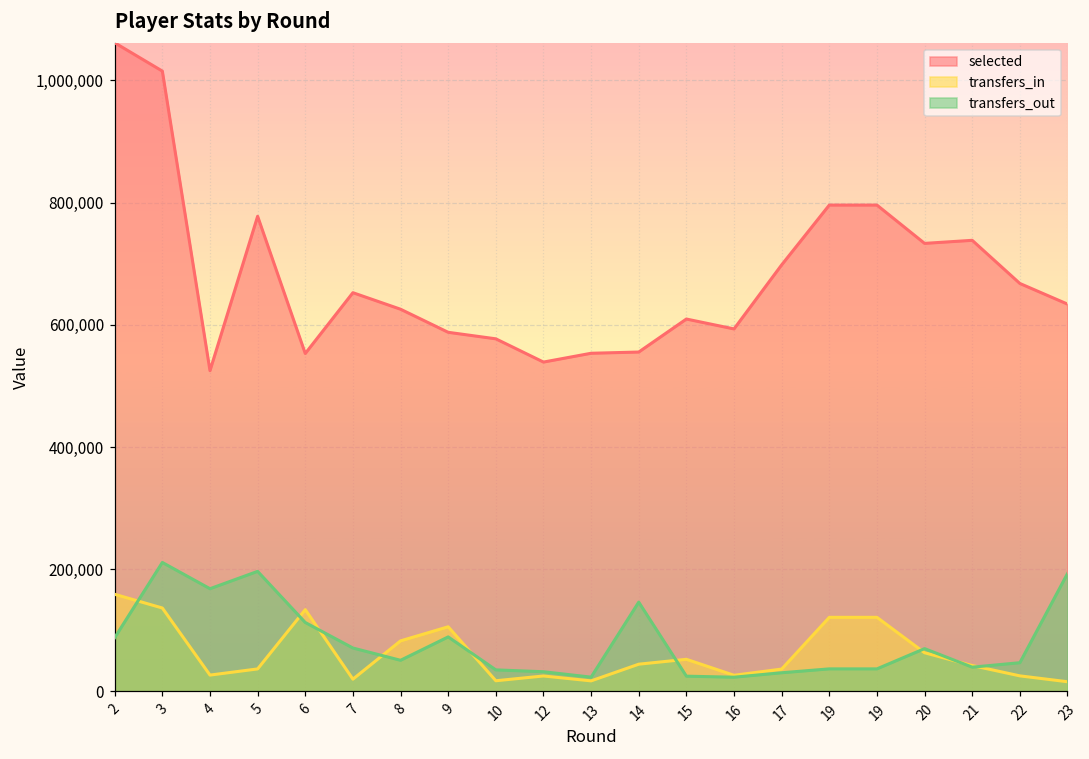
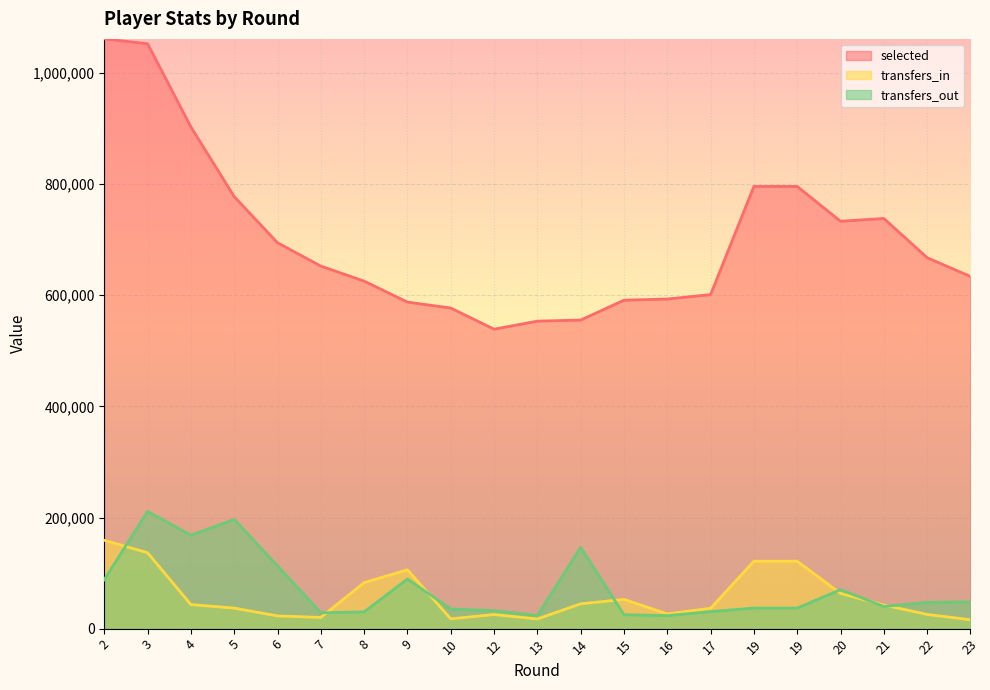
selected, 3: 1,020,000 -> 1,050,000
selected, 4: 520,000 -> 900,000
transfers_in, 4: 30,000 -> 40,000
selected, 6: 550,000 -> 690,000
transfers_in, 6: 130,000 -> 20,000
transfers_out, 7: 70,000 -> 30,000
transfers_out, 8: 50,000 -> 30,000
selected, 15: 610,000 -> 590,000
selected, 17: 700,000 -> 600,000
transfers_out, 23: 190,000 -> 50,000
